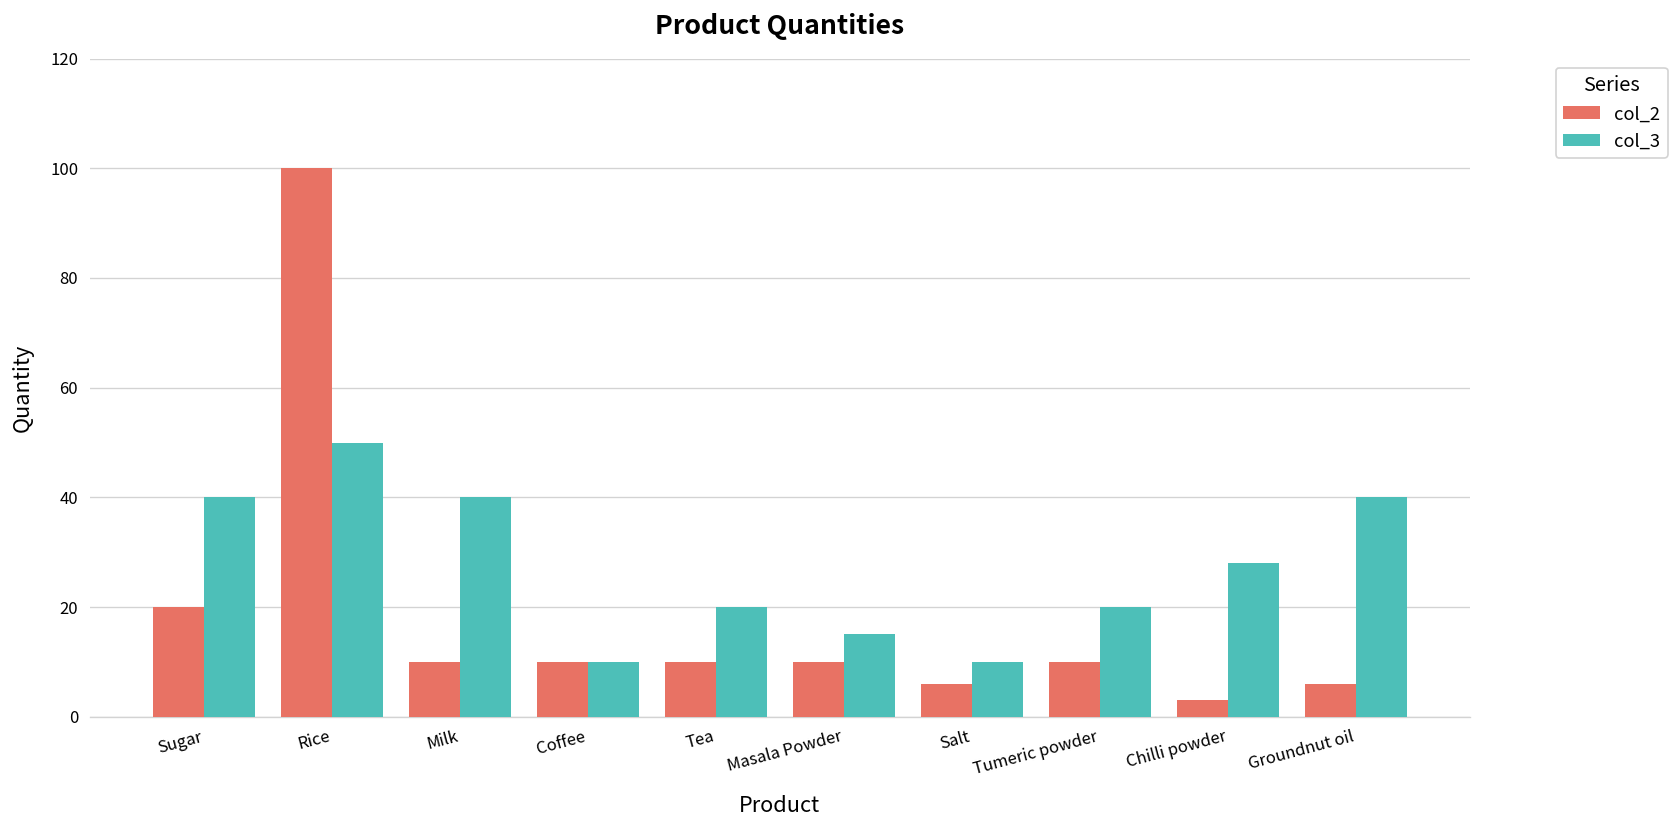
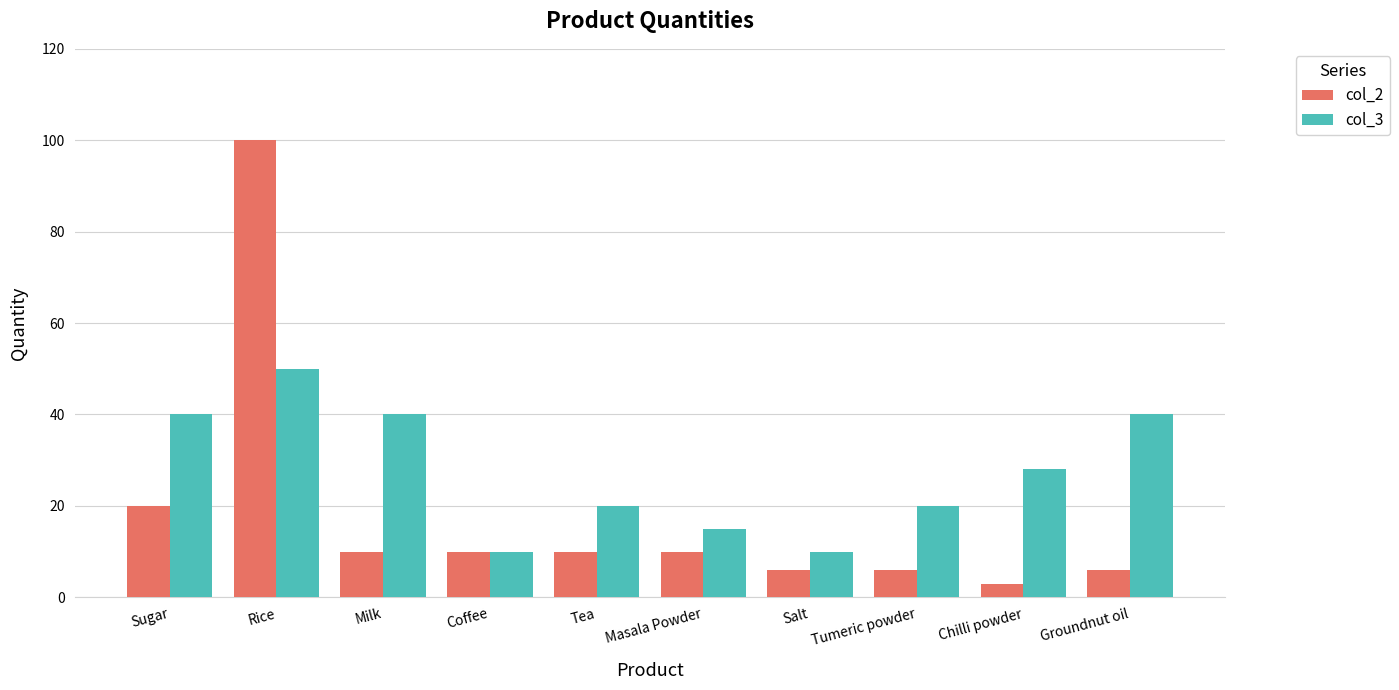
col_2, Tumeric powder: 10 -> 6
